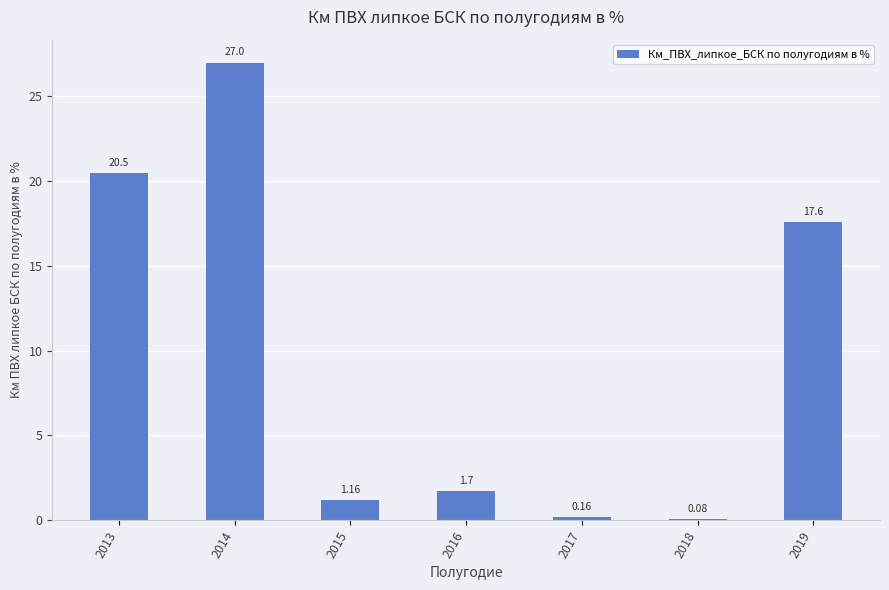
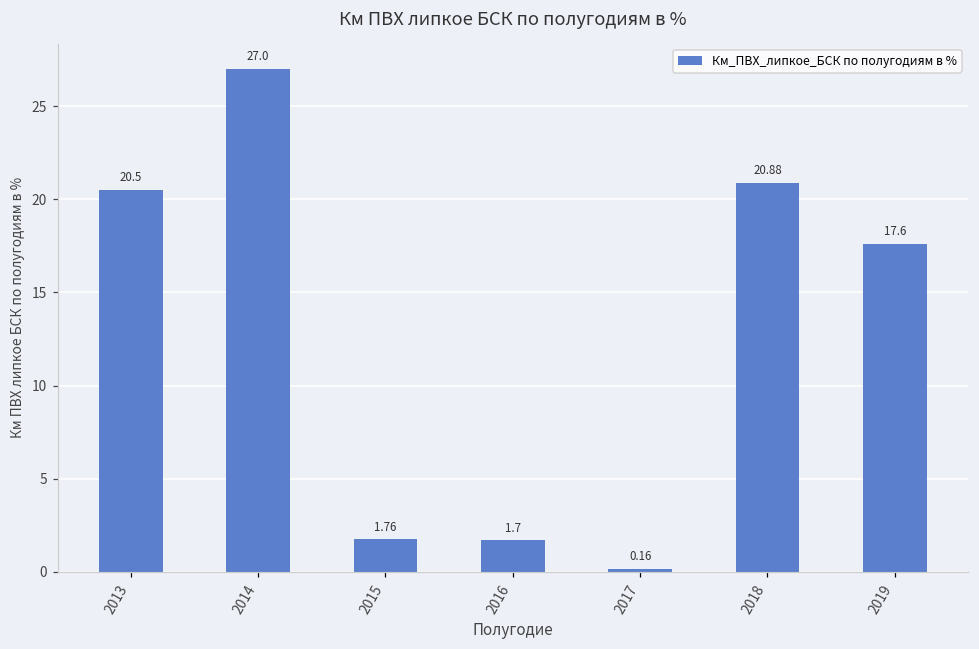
2015: 1.16 -> 1.76
2018: 0.08 -> 20.88
